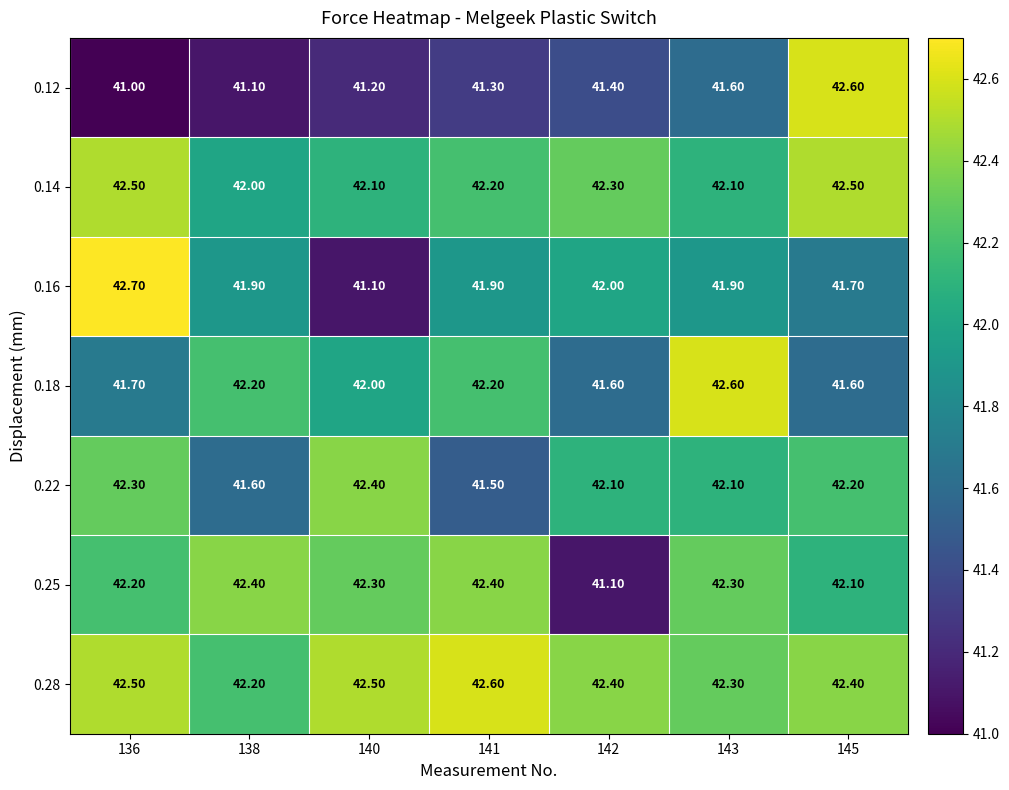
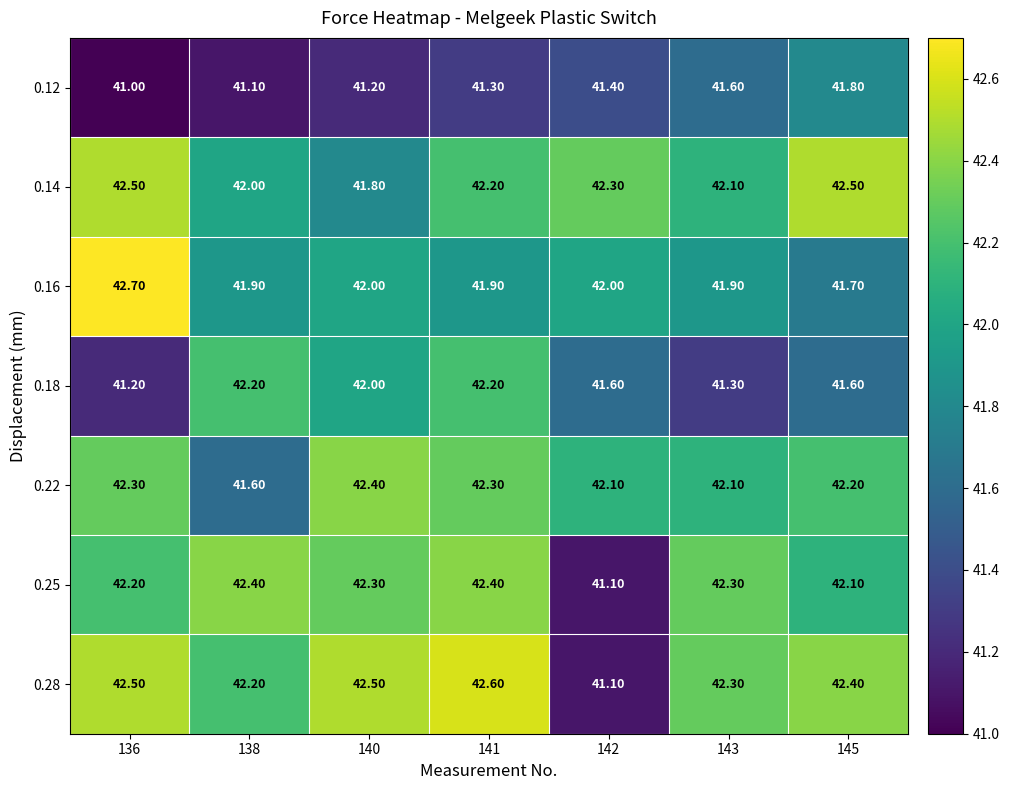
0.12, 145: 42.60 -> 41.80
0.14, 140: 42.10 -> 41.80
0.16, 140: 41.10 -> 42.00
0.18, 136: 41.70 -> 41.20
0.18, 143: 42.60 -> 41.30
0.22, 141: 41.50 -> 42.30
0.28, 142: 42.40 -> 41.10
